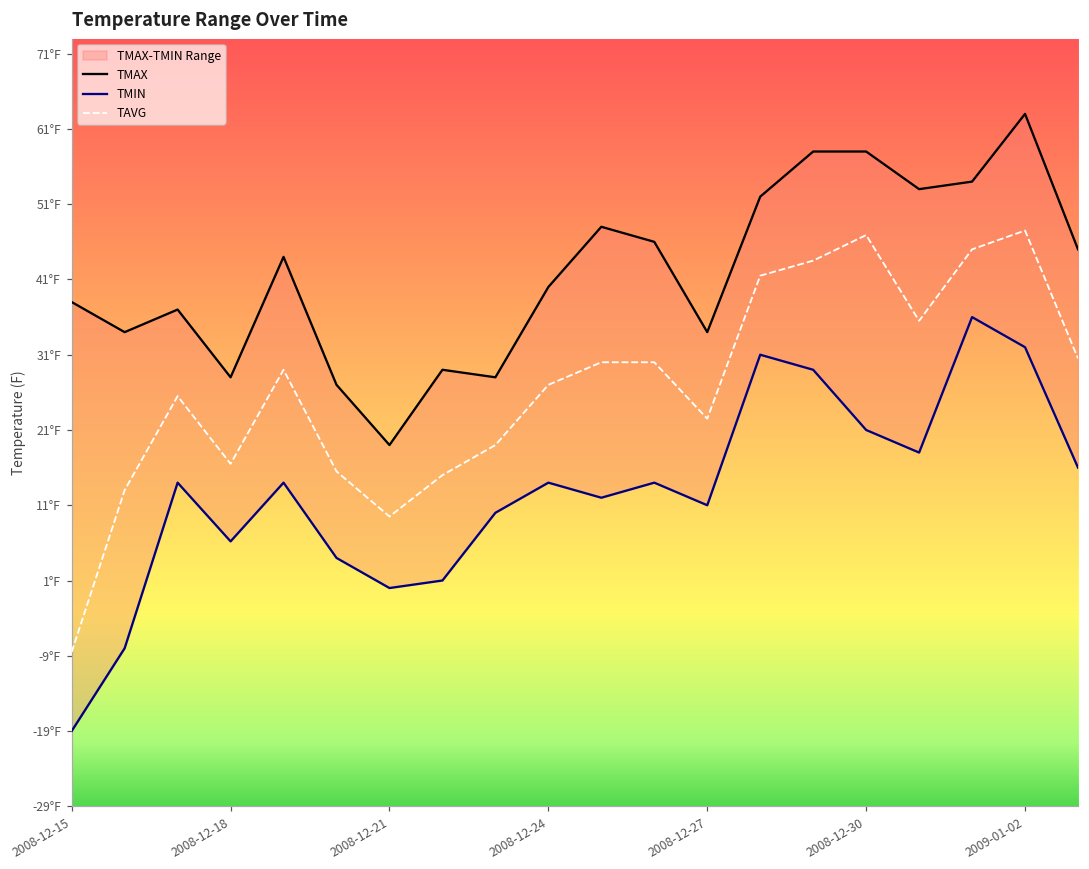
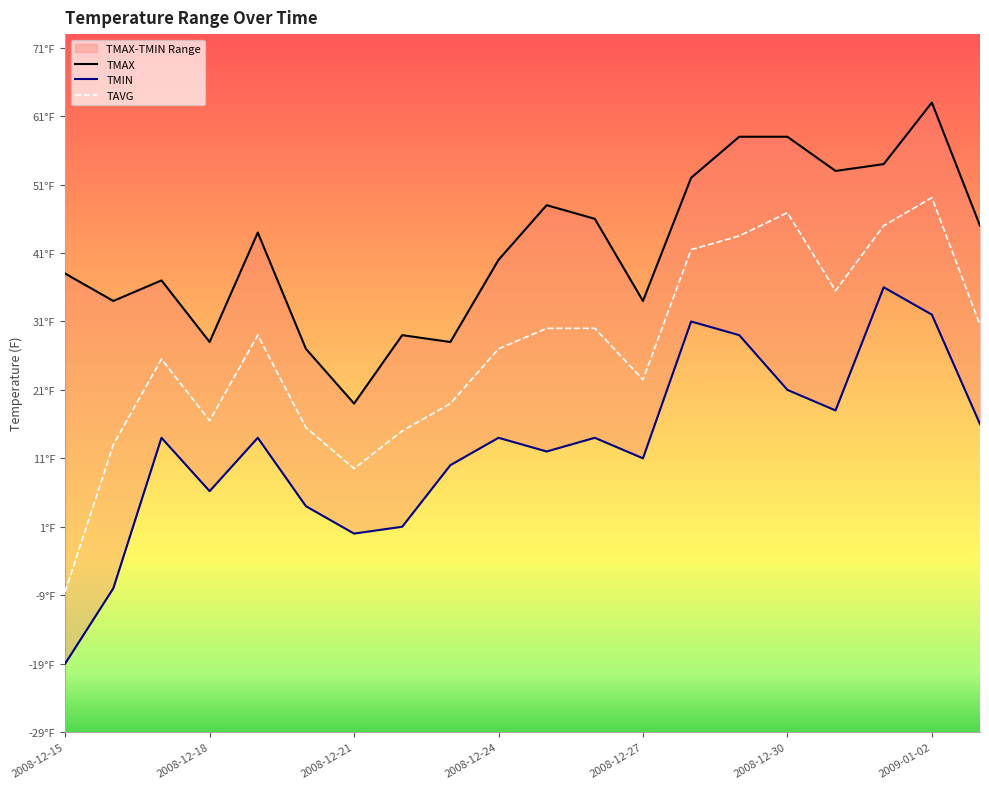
TAVG, 2009-01-02: 48°F -> 49°F
